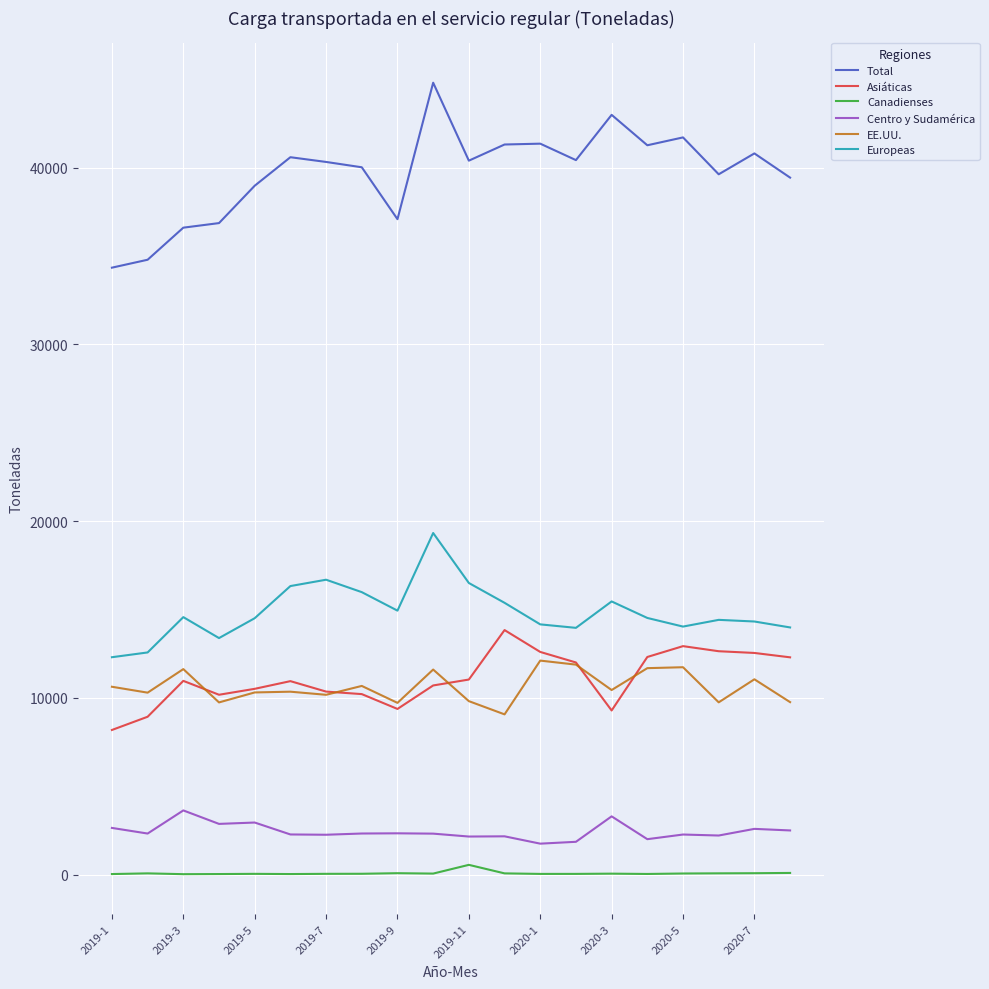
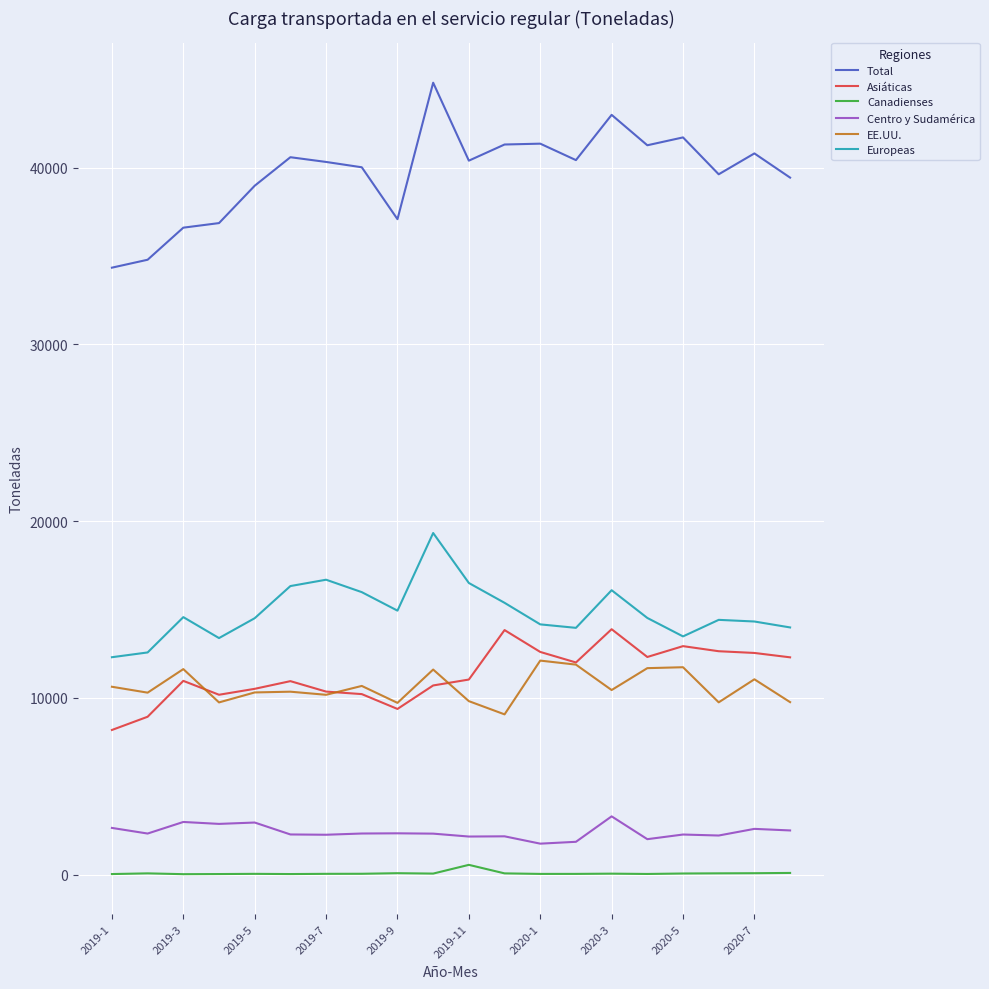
Centro y Sudamérica, 2019-3: 3600 -> 3000
Asiáticas, 2020-3: 9300 -> 13900
Europeas, 2020-3: 15500 -> 16100
Europeas, 2020-5: 14000 -> 13500
